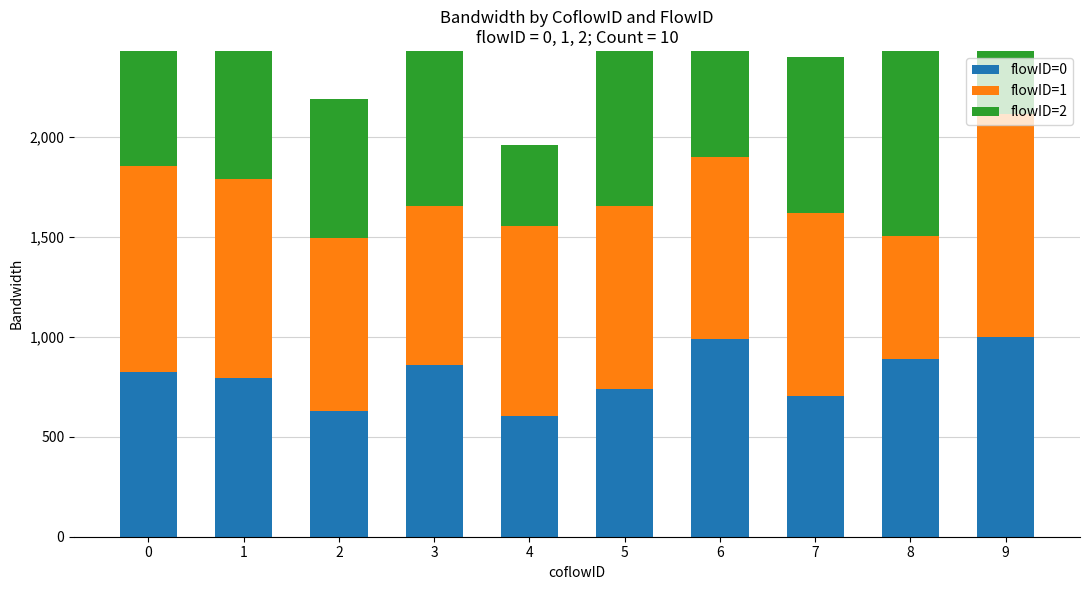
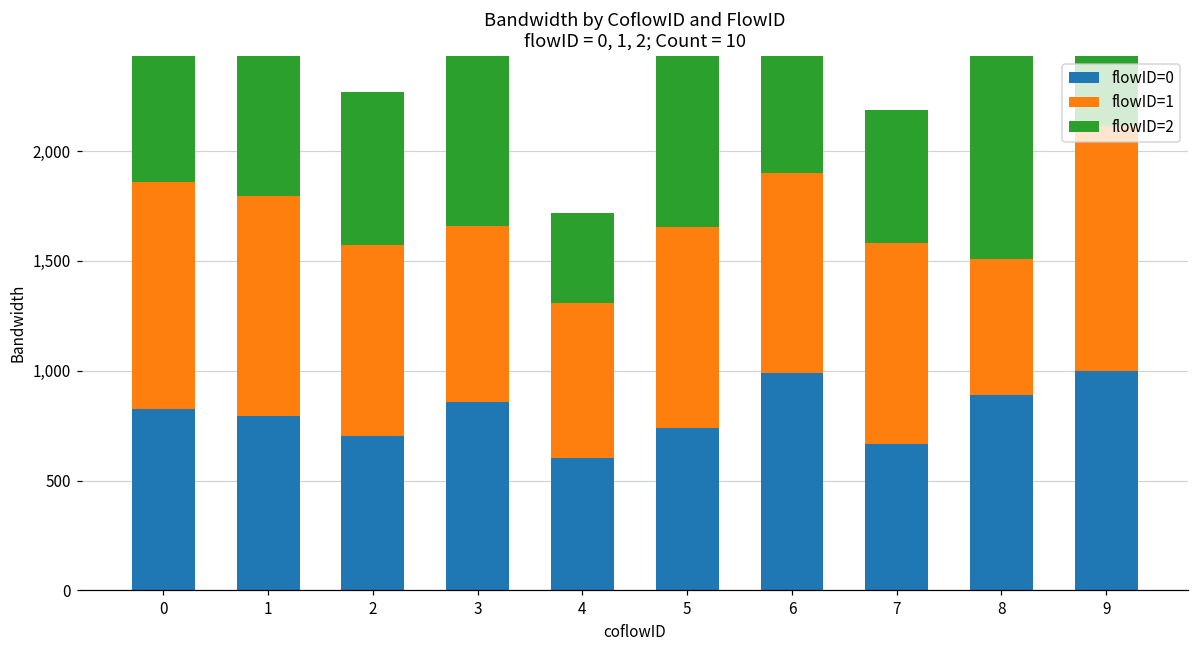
flowID=0, 2: 630 -> 700
flowID=1, 4: 950 -> 710
flowID=0, 7: 710 -> 660
flowID=2, 7: 780 -> 600
